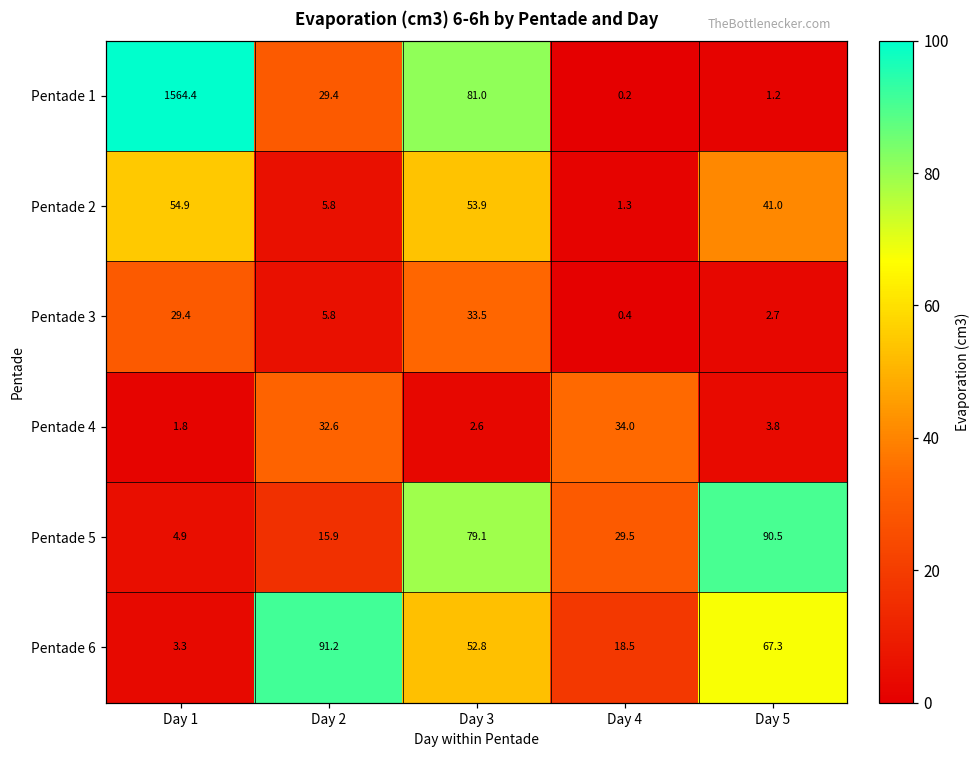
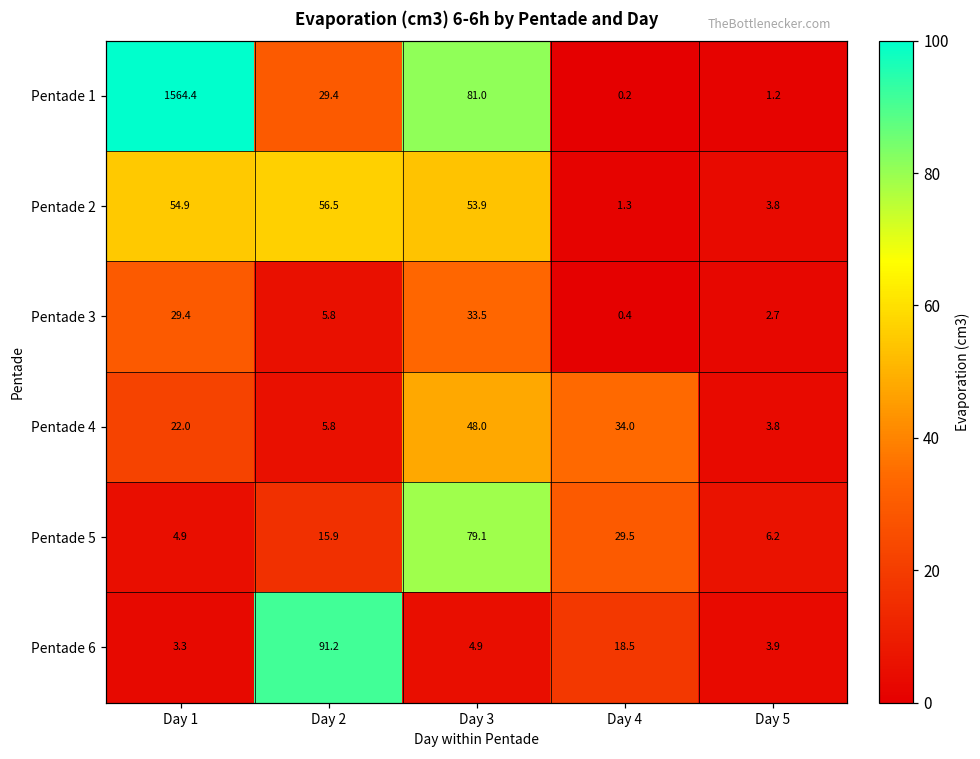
Pentade 2, Day 2: 5.8 -> 56.5
Pentade 2, Day 5: 41.0 -> 3.8
Pentade 4, Day 1: 1.8 -> 22.0
Pentade 4, Day 2: 32.6 -> 5.8
Pentade 4, Day 3: 2.6 -> 48.0
Pentade 5, Day 5: 90.5 -> 6.2
Pentade 6, Day 3: 52.8 -> 4.9
Pentade 6, Day 5: 67.3 -> 3.9
